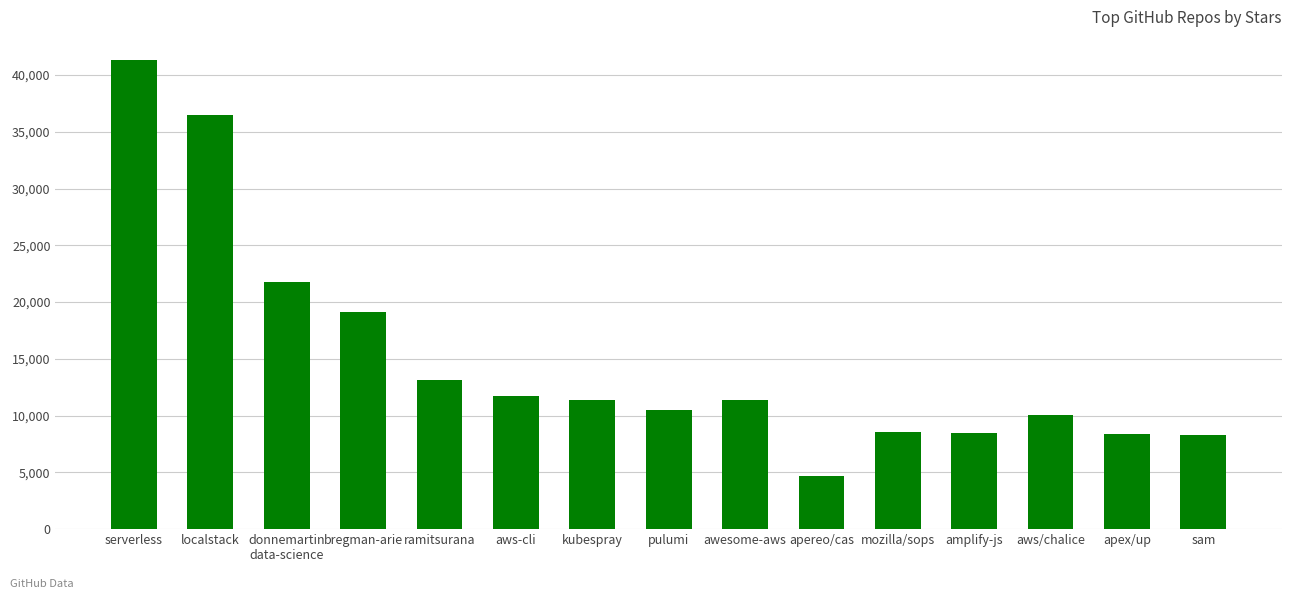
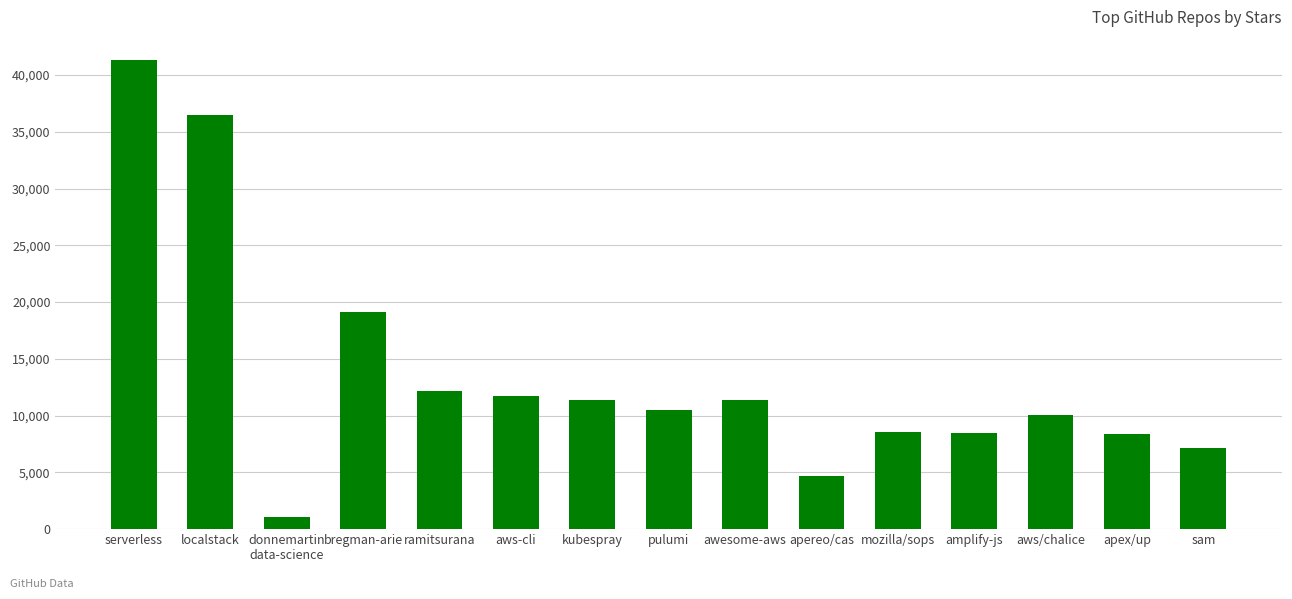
donnemartin data-science: 21,800 -> 1,100
ramitsurana: 13,100 -> 12,200
sam: 8,300 -> 7,100
